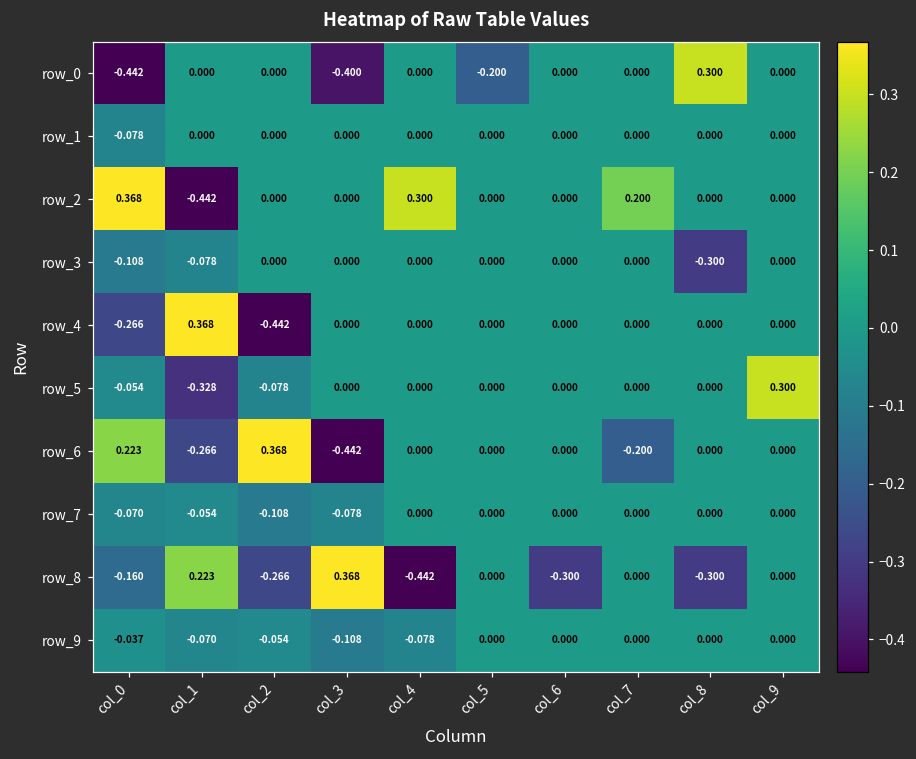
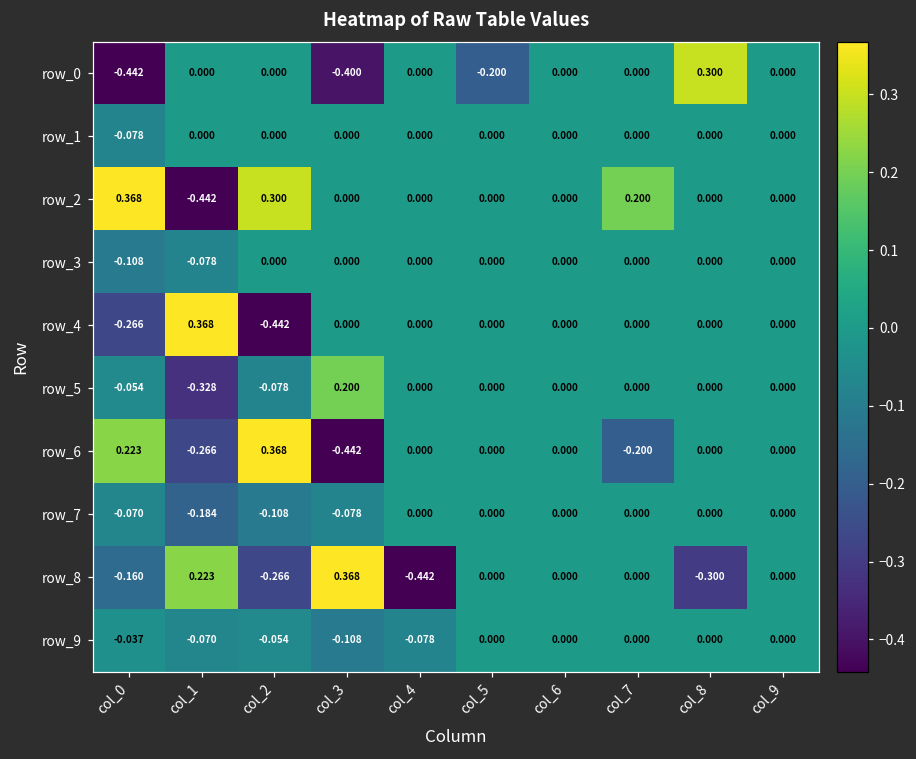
row_2, col_2: 0.000 -> 0.300
row_2, col_4: 0.300 -> 0.000
row_3, col_8: -0.300 -> 0.000
row_5, col_3: 0.000 -> 0.200
row_5, col_9: 0.300 -> 0.000
row_7, col_1: -0.054 -> -0.184
row_8, col_6: -0.300 -> 0.000
